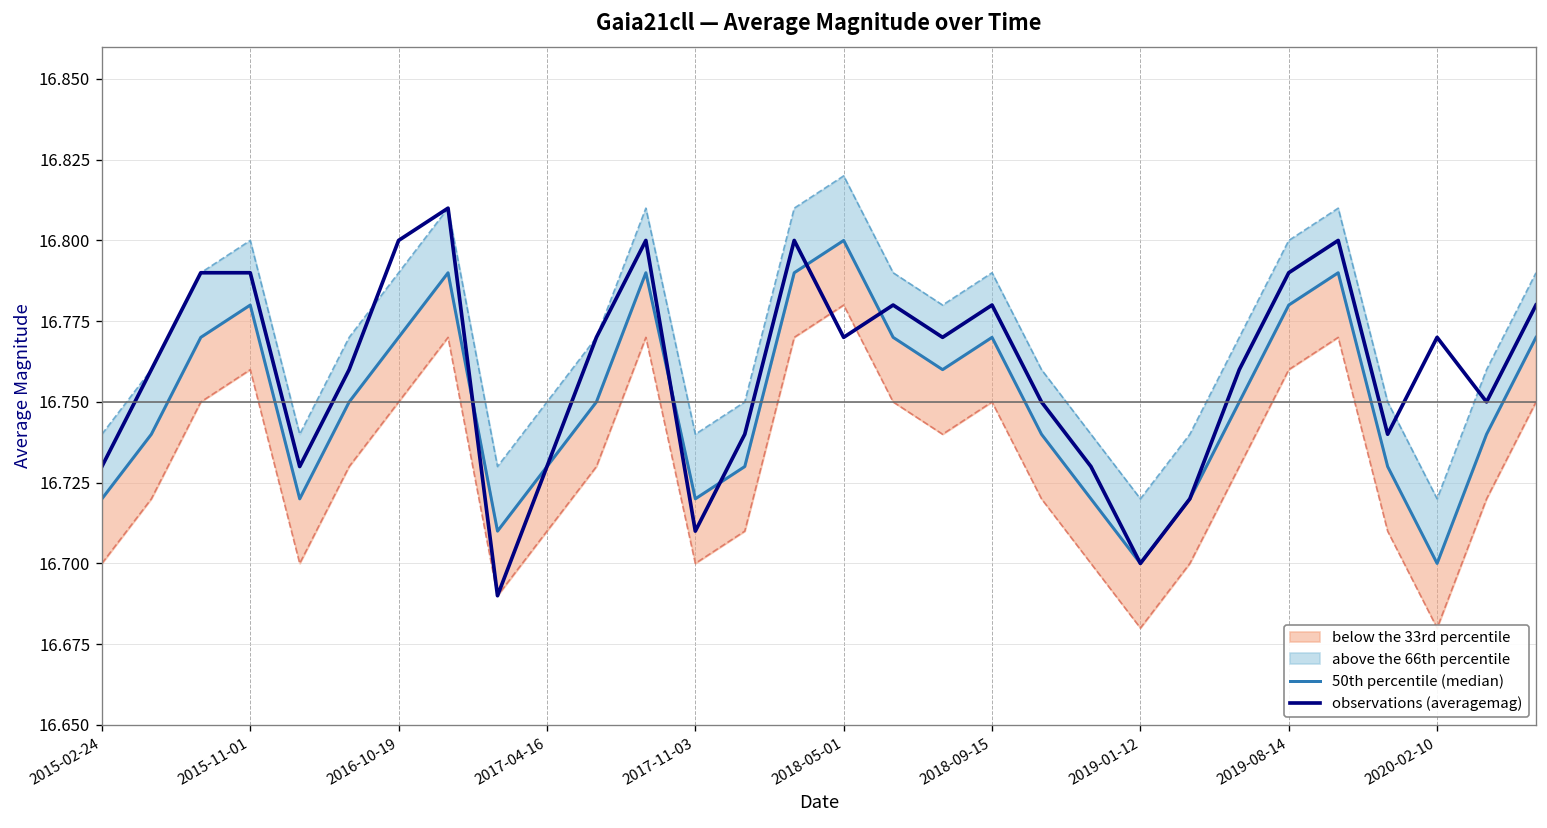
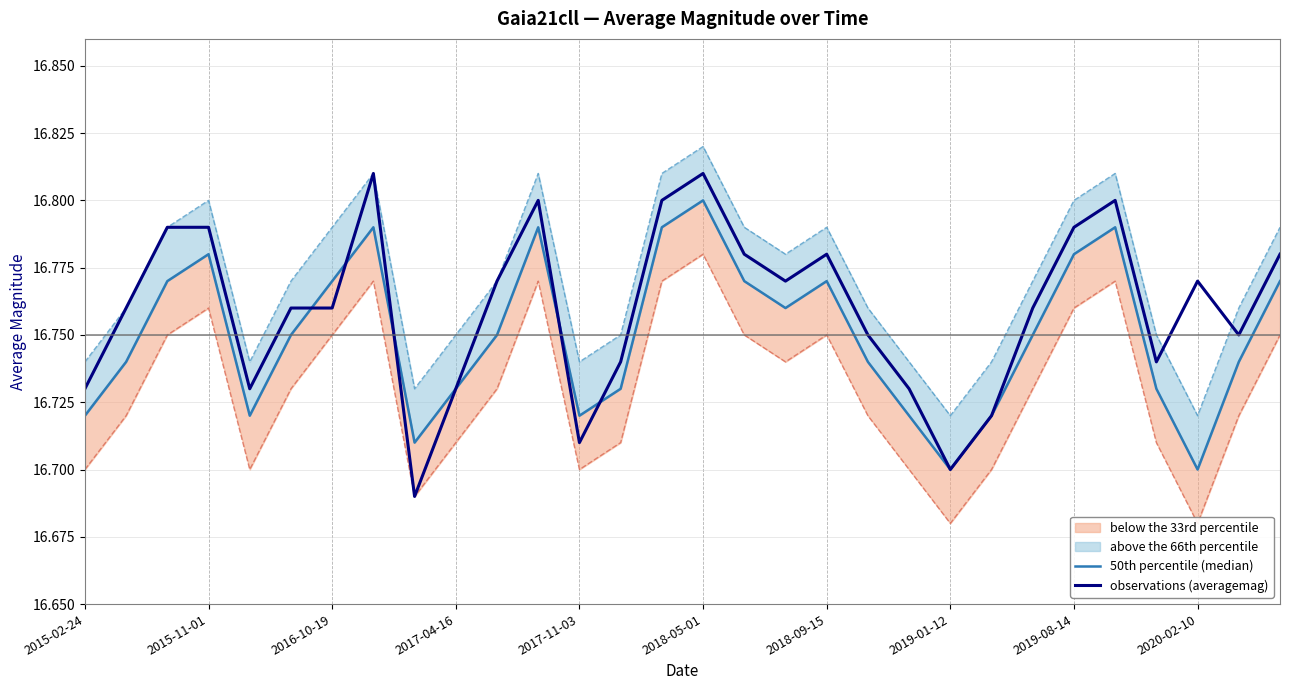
observations (averagemag), 2016-10-19: 16.80 -> 16.76
observations (averagemag), 2018-05-01: 16.77 -> 16.81
